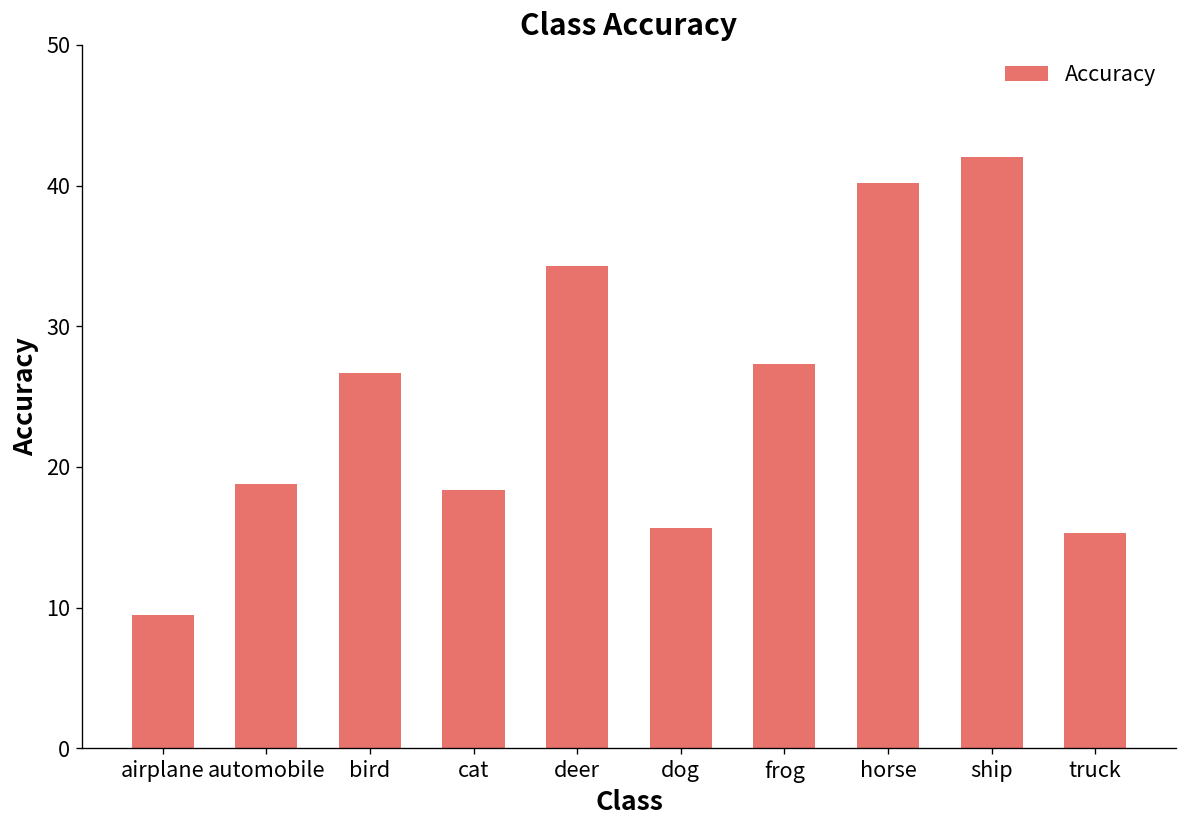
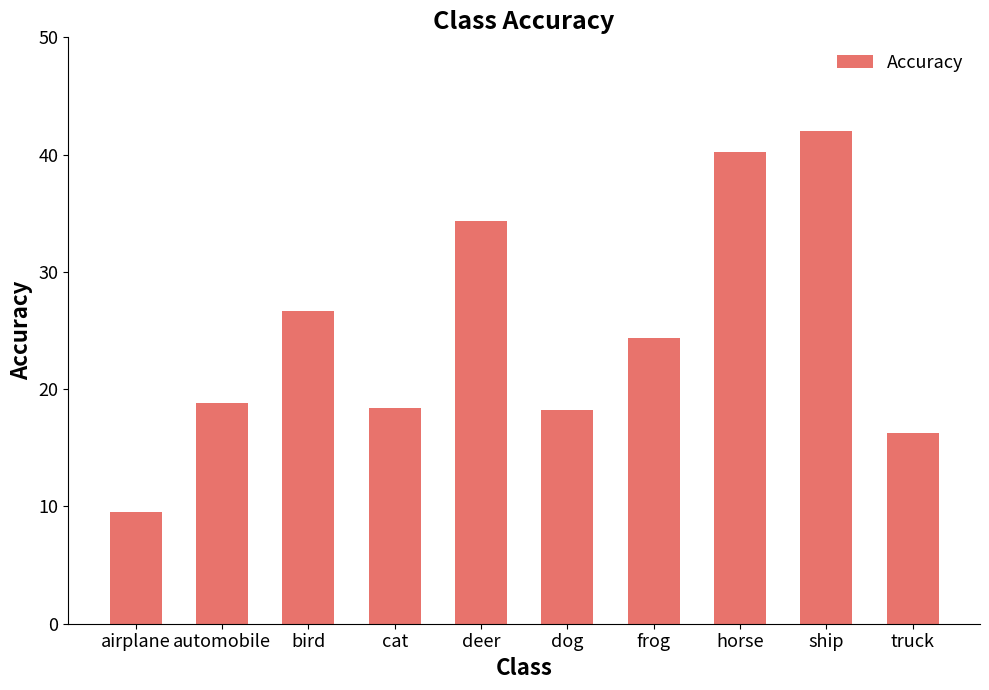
dog: 15.7 -> 18.2
frog: 27.3 -> 24.4
truck: 15.3 -> 16.3
